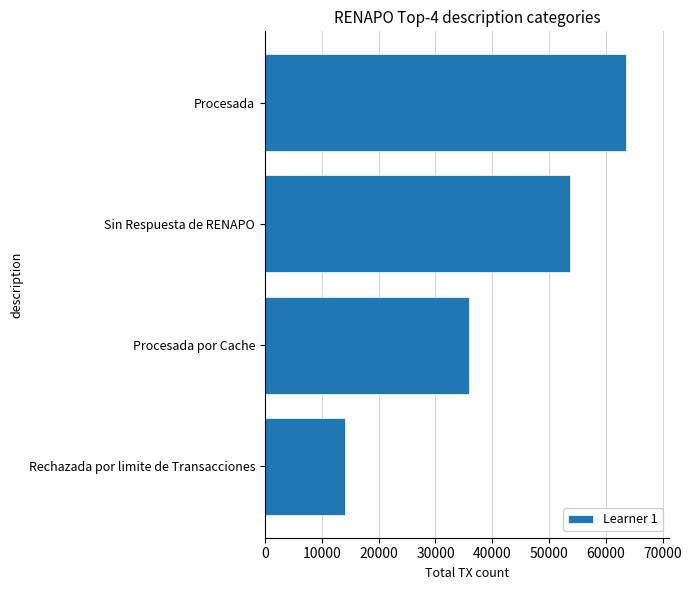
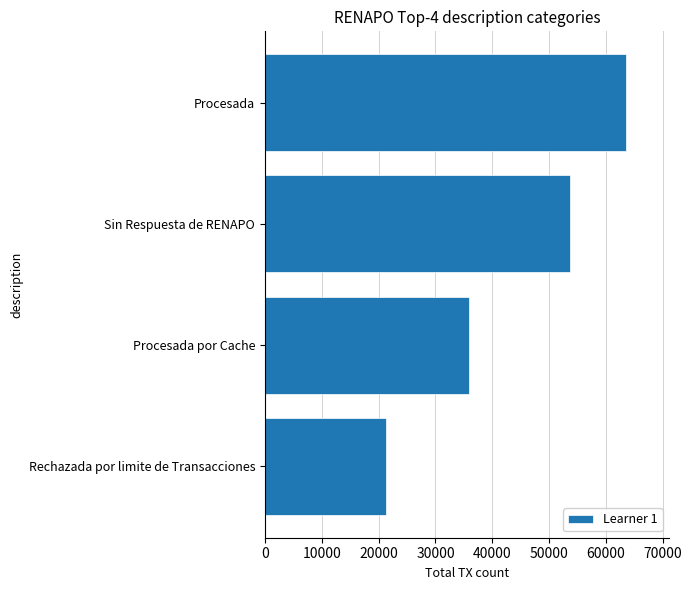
Rechazada por limite de Transacciones: 14000 -> 21000
